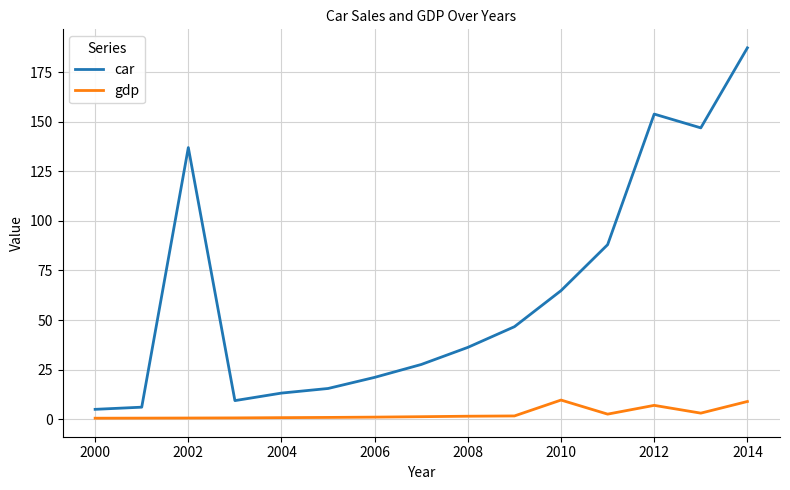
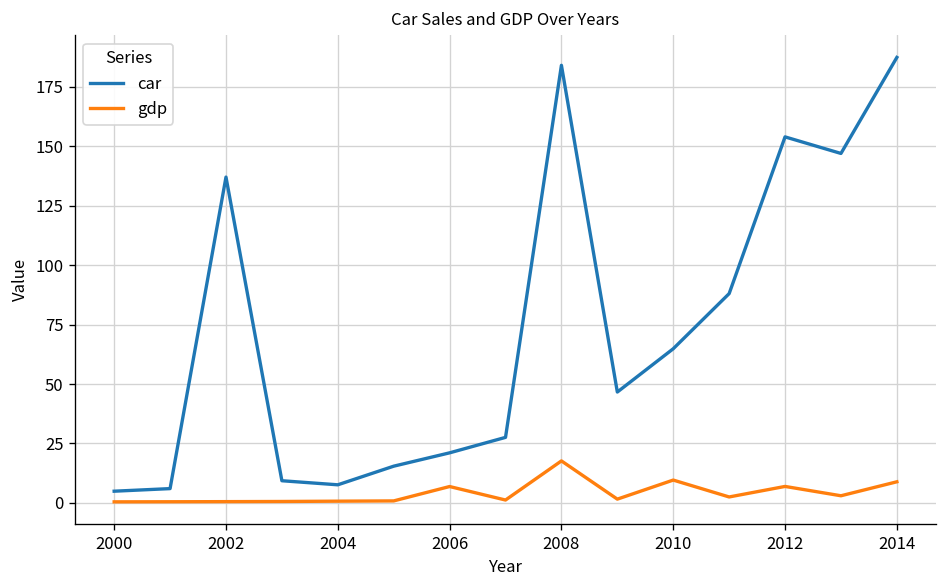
car, 2004: 13 -> 8
gdp, 2006: 1 -> 7
car, 2008: 36 -> 184
gdp, 2008: 1 -> 18
